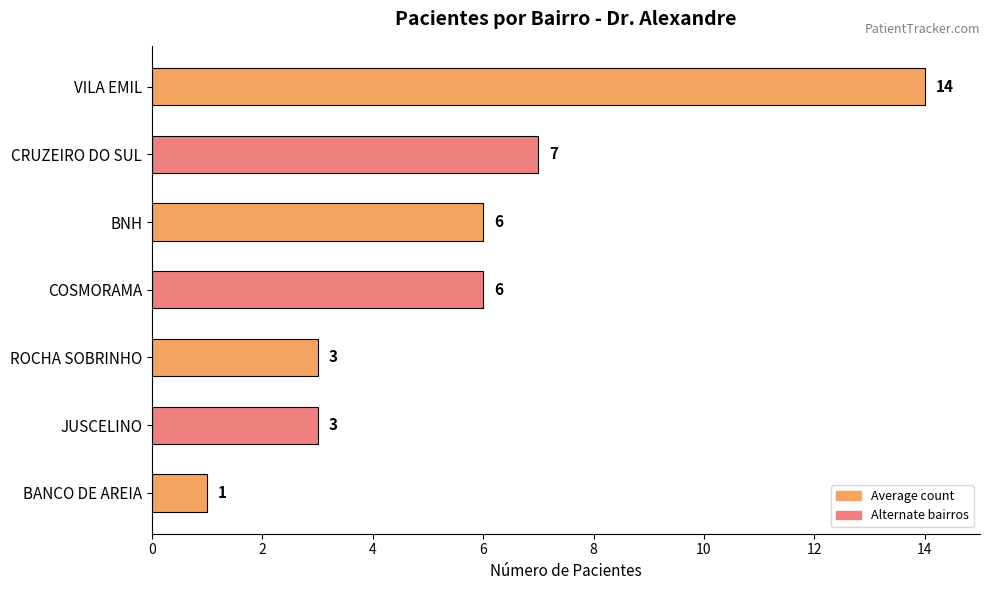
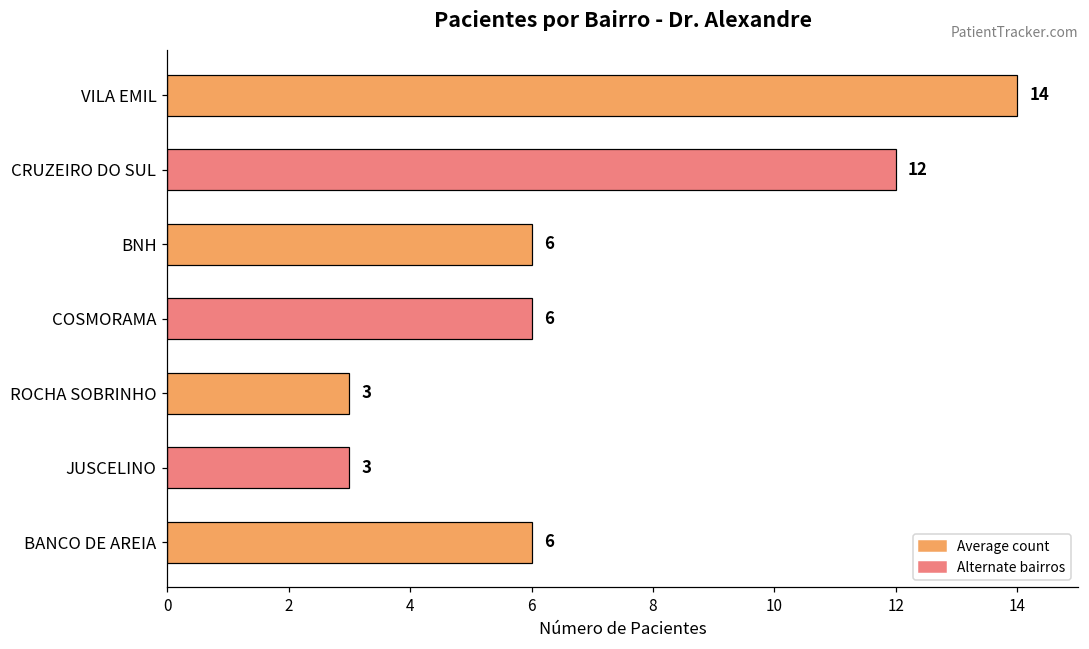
CRUZEIRO DO SUL: 7 -> 12
BANCO DE AREIA: 1 -> 6
